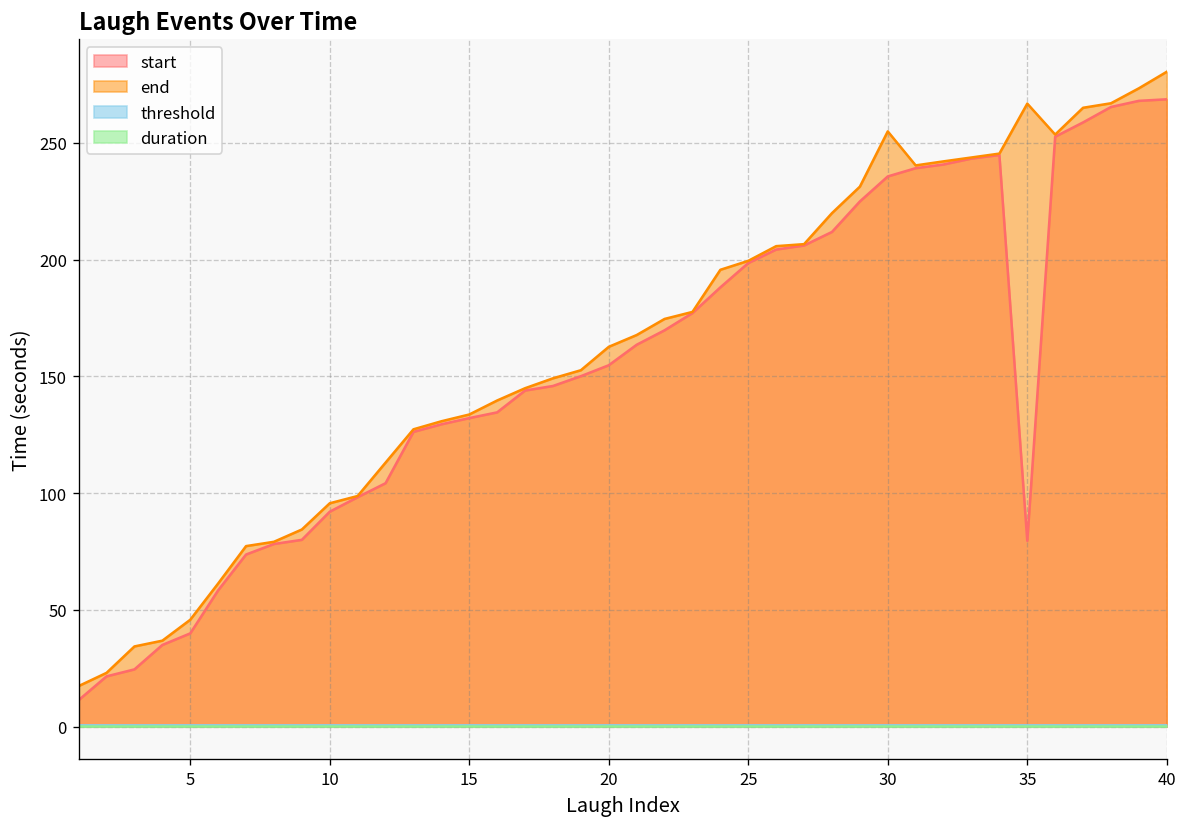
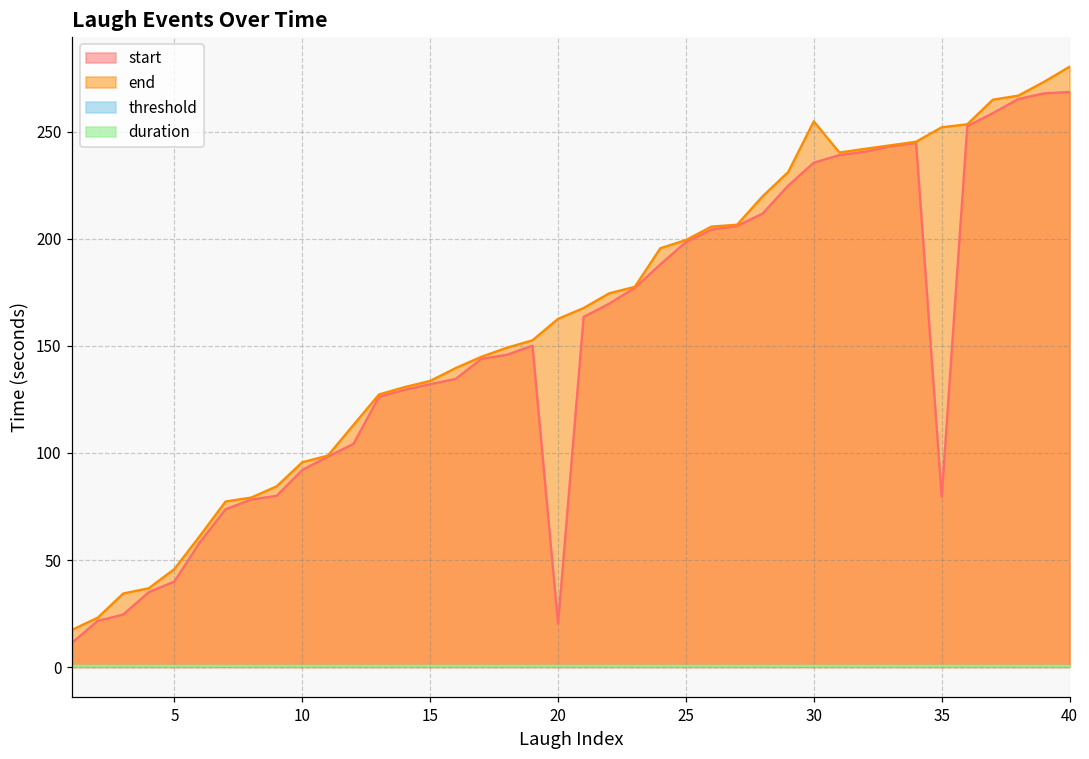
start, 20: 155 -> 20
end, 35: 267 -> 252
